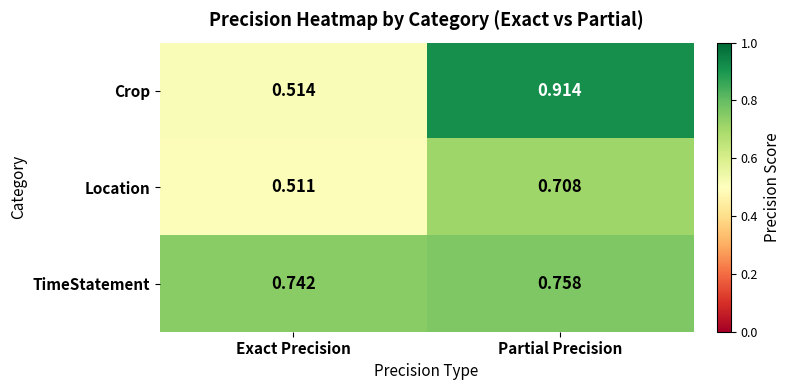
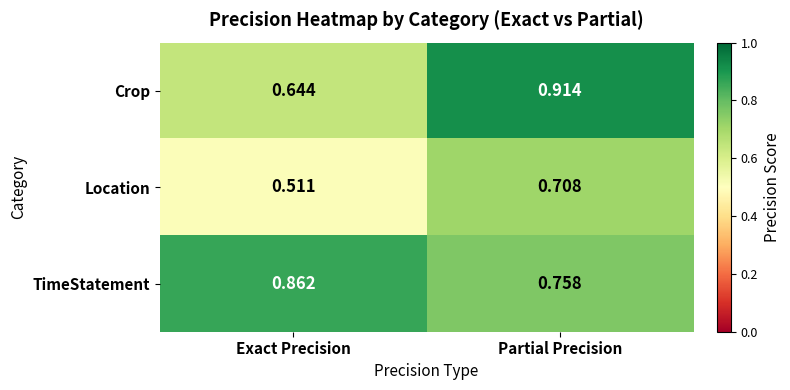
Crop, Exact Precision: 0.514 -> 0.644
TimeStatement, Exact Precision: 0.742 -> 0.862
